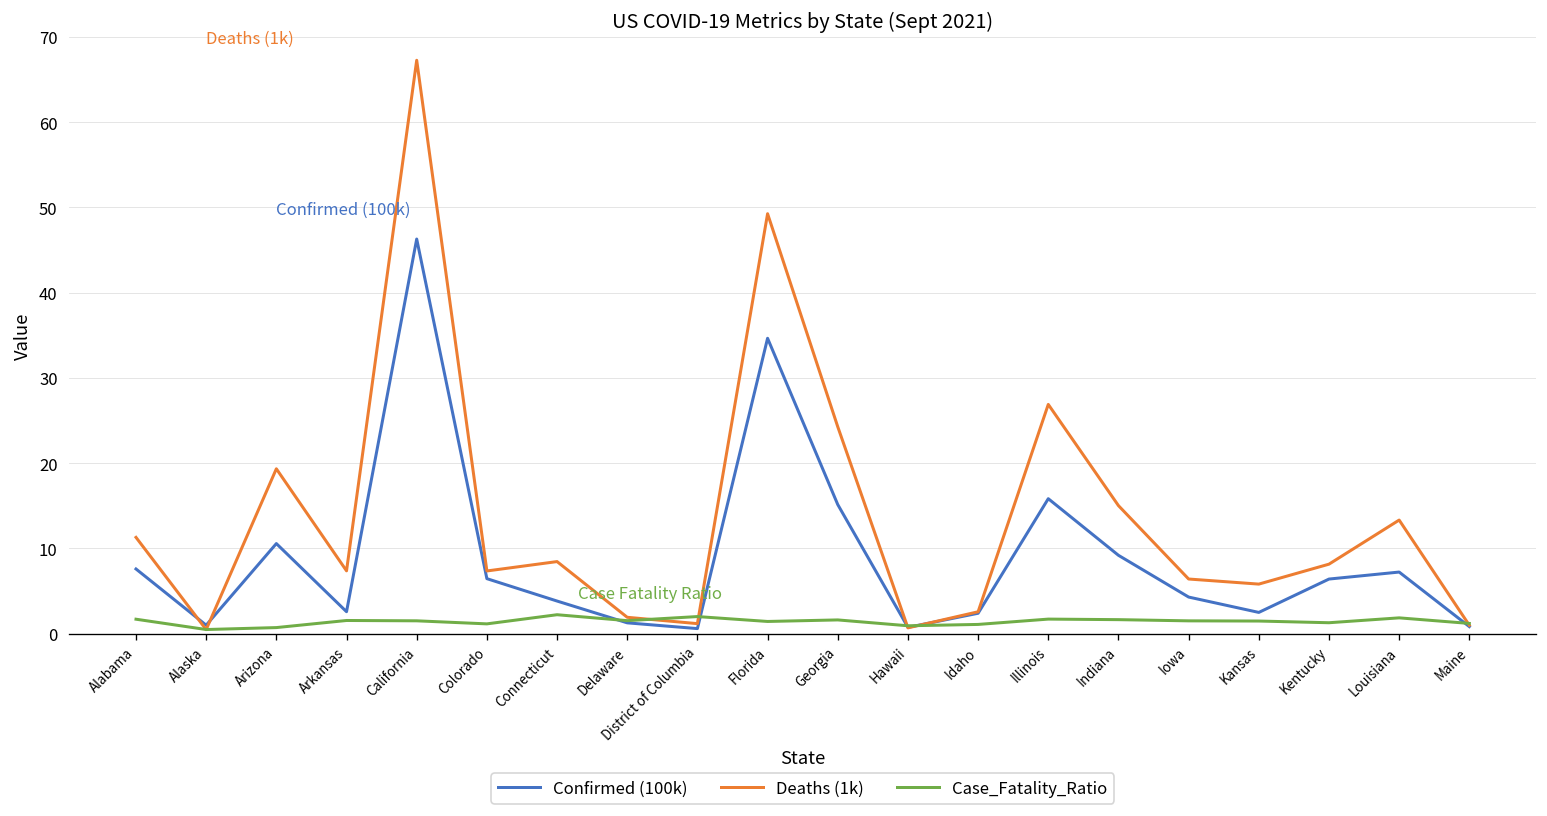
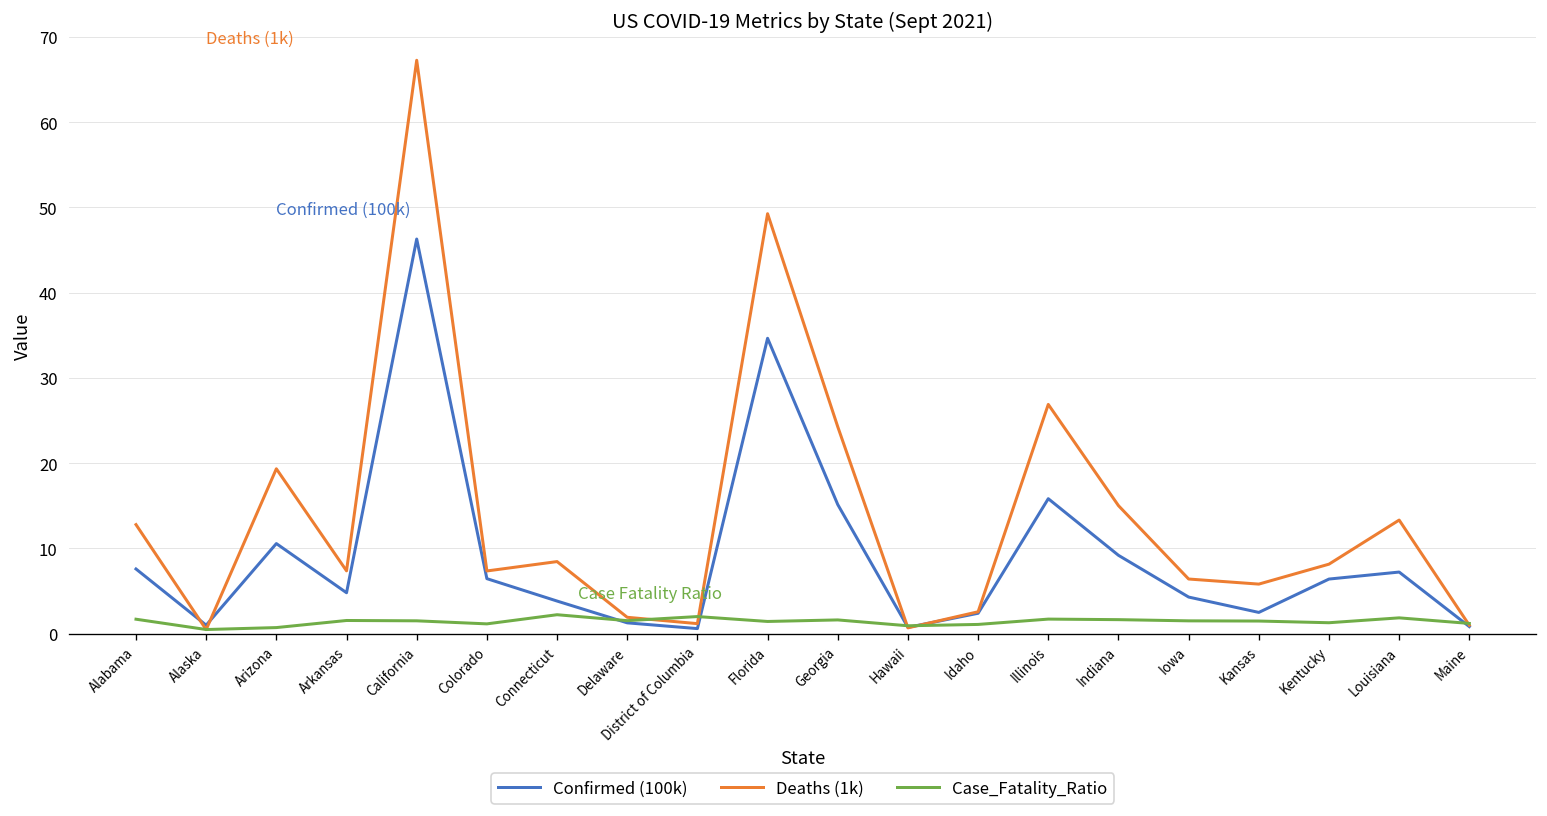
Deaths (1k), Alabama: 11 -> 13
Confirmed (100k), Arkansas: 3 -> 5
